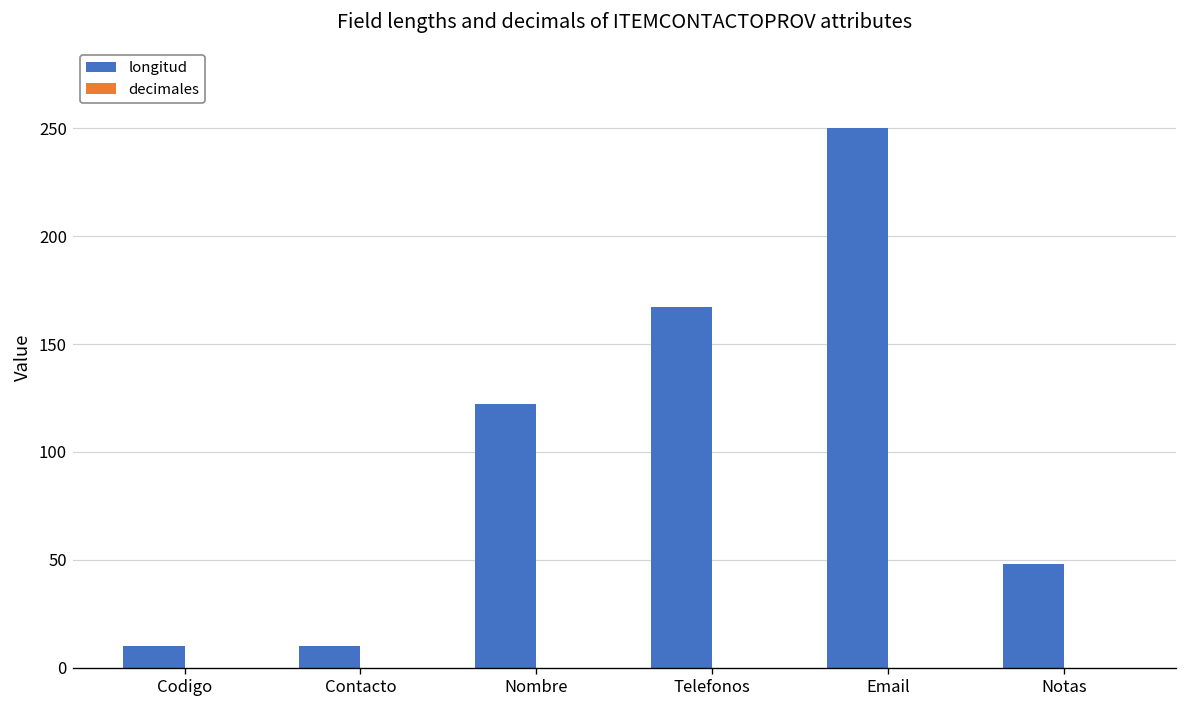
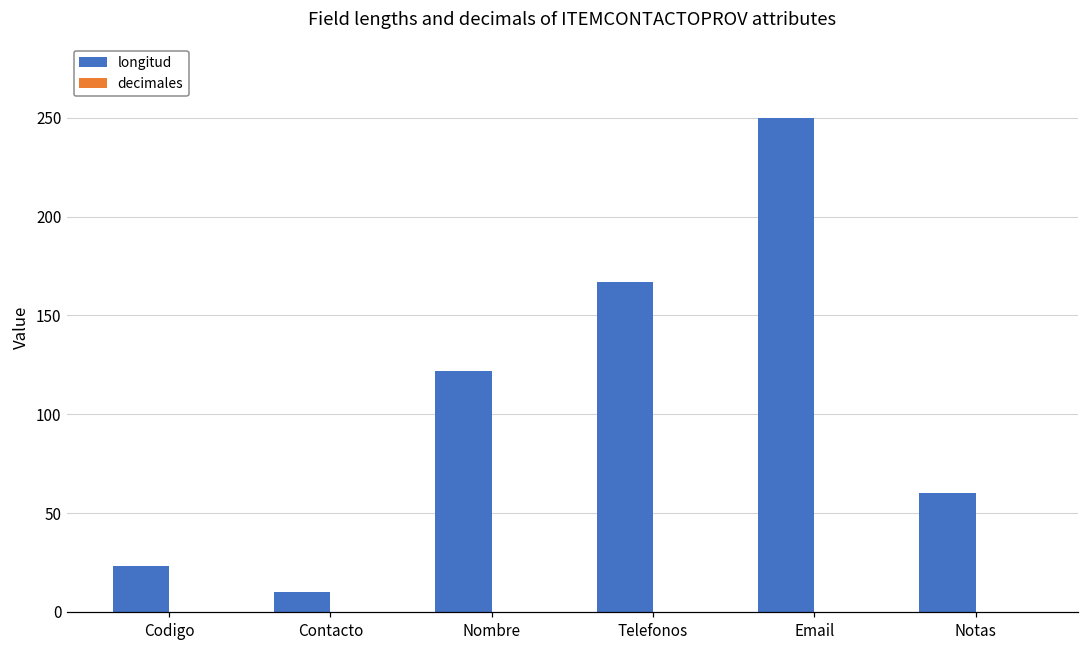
longitud, Codigo: 10 -> 23
longitud, Notas: 48 -> 60
